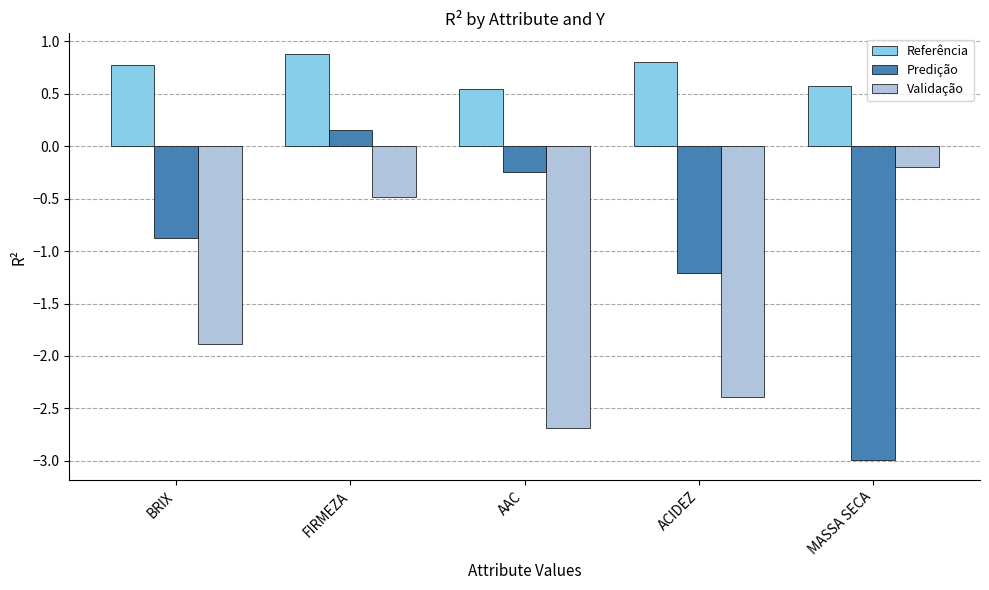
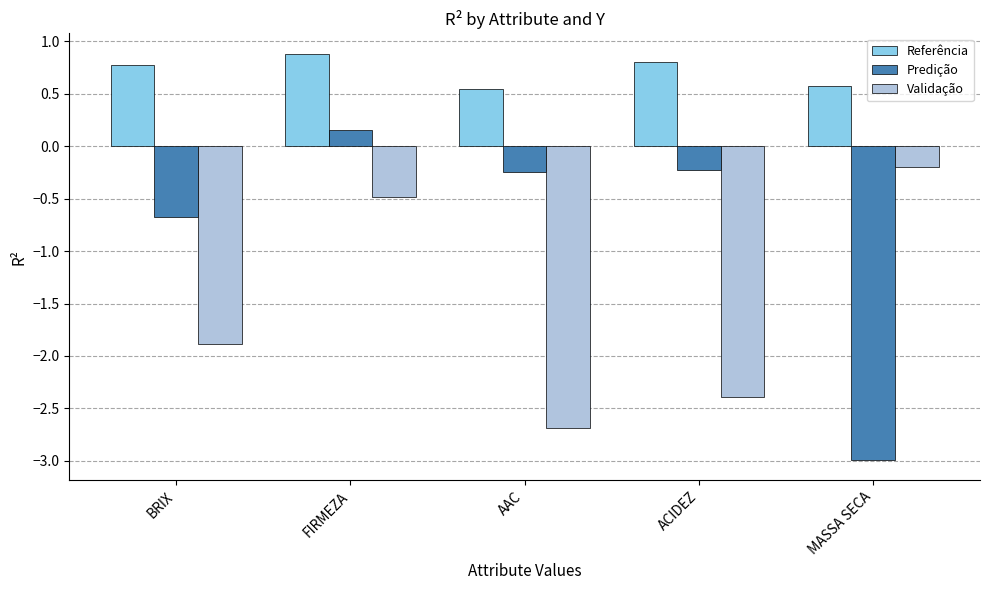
Predição, BRIX: -0.88 -> -0.67
Predição, ACIDEZ: -1.21 -> -0.22
